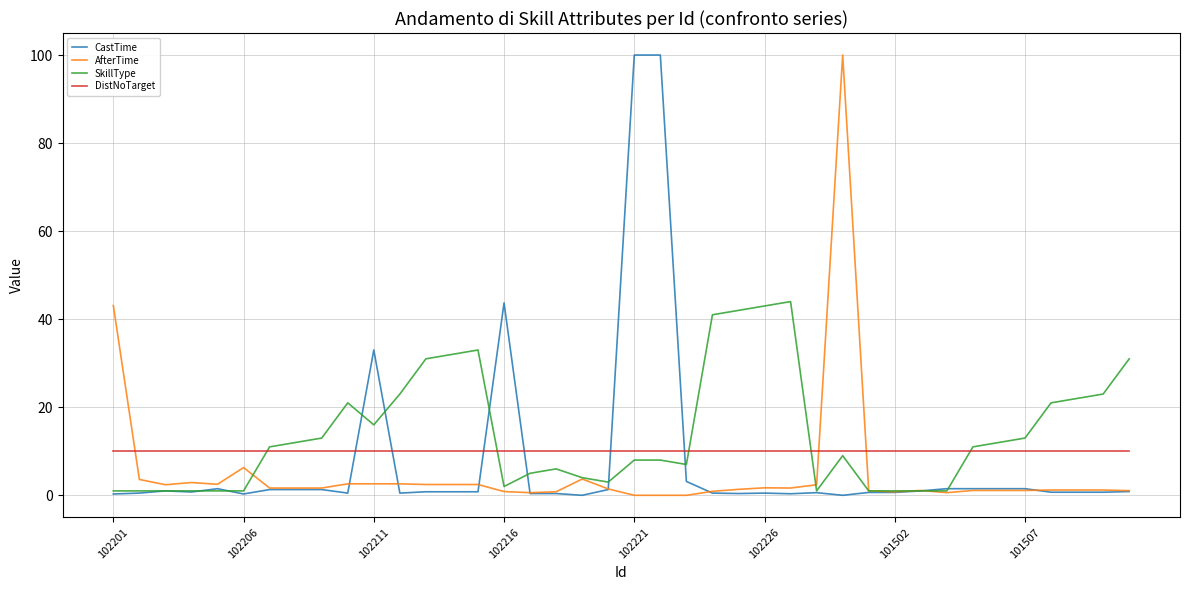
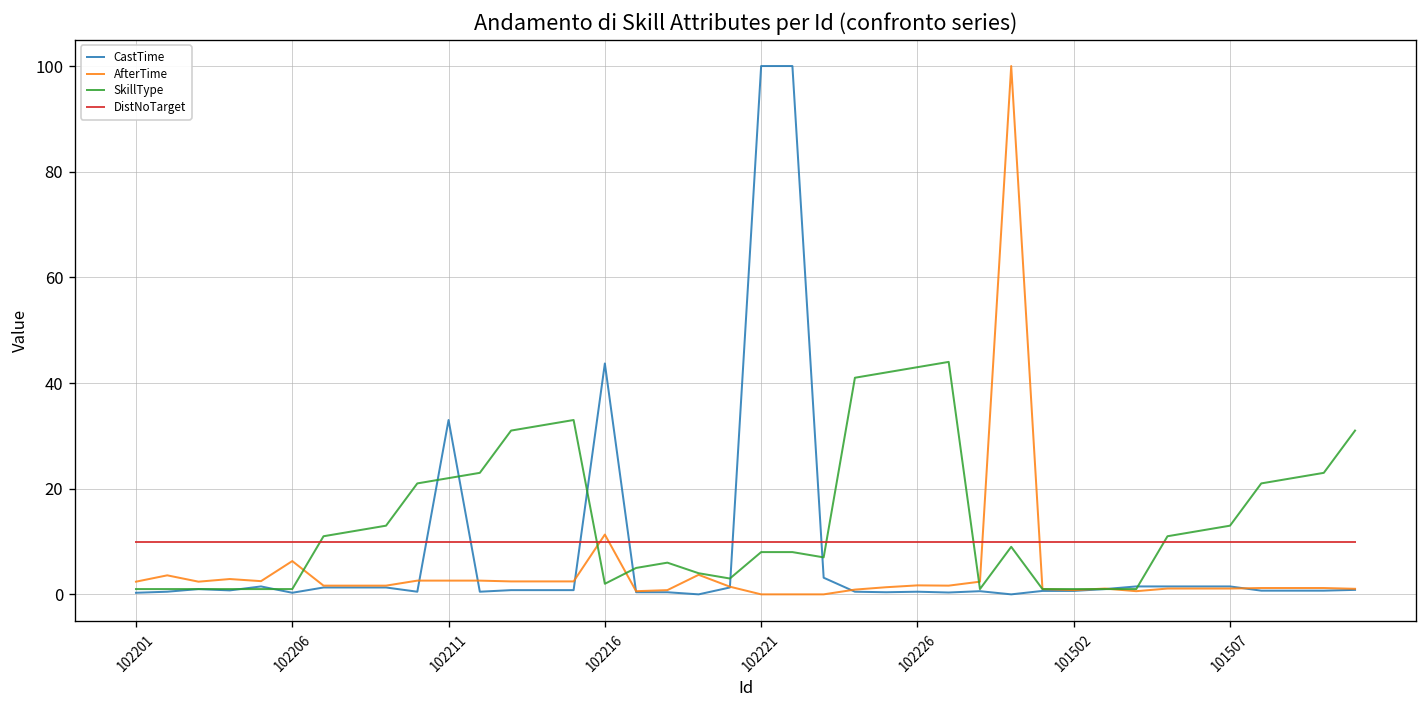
AfterTime, 102201: 43 -> 2
SkillType, 102211: 16 -> 22
AfterTime, 102216: 1 -> 11
